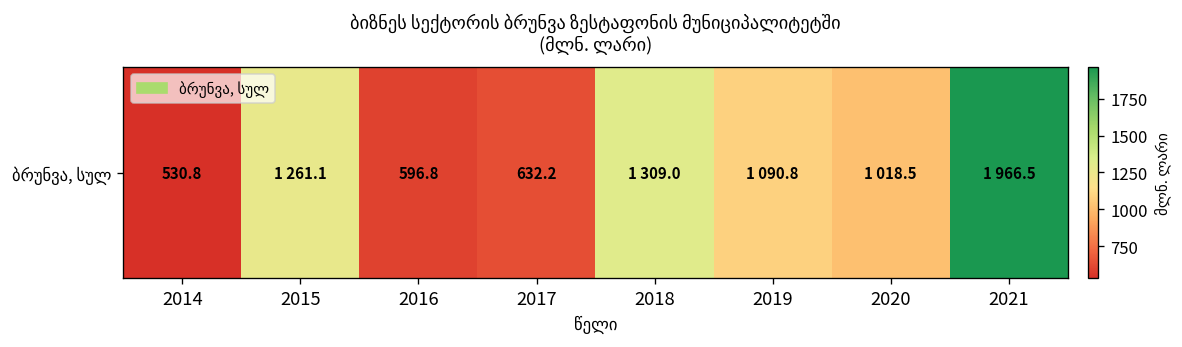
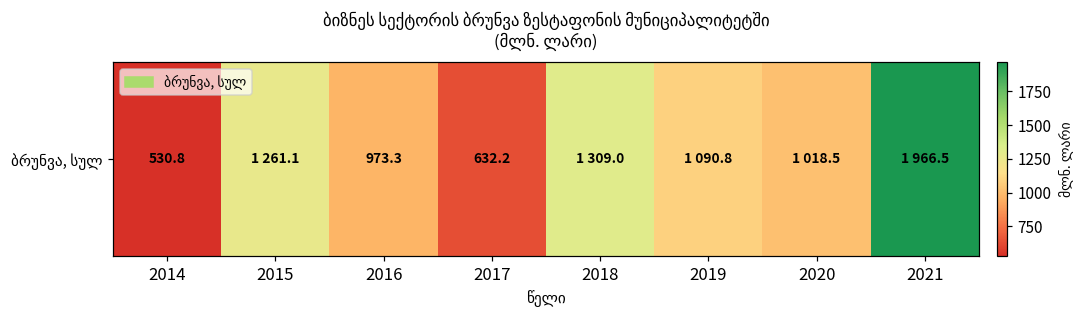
ბრუნვა, სულ, 2016: 596.8 -> 973.3
